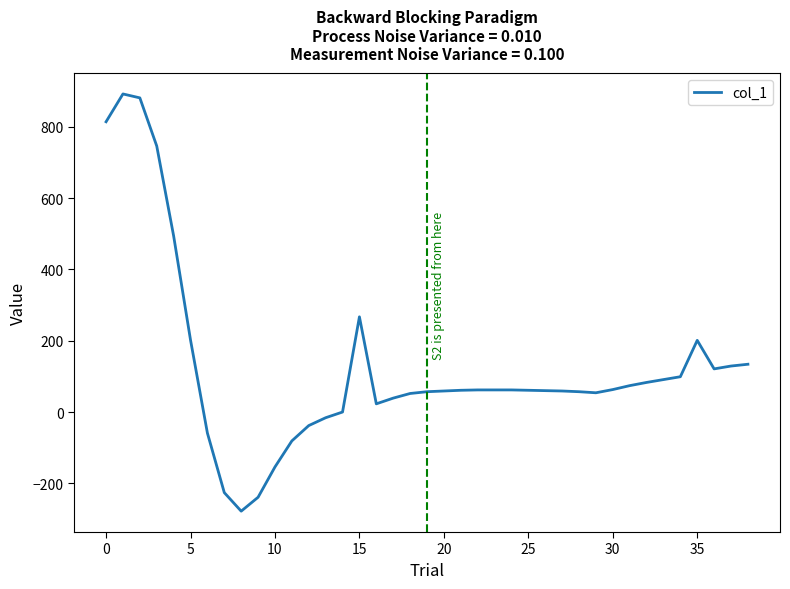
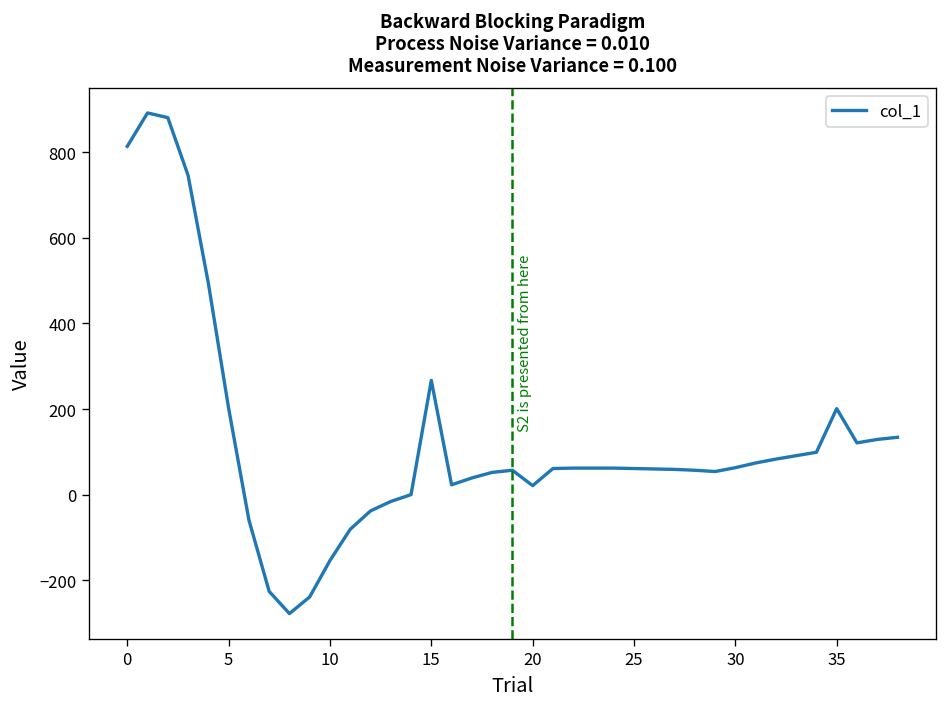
20: 60 -> 20
